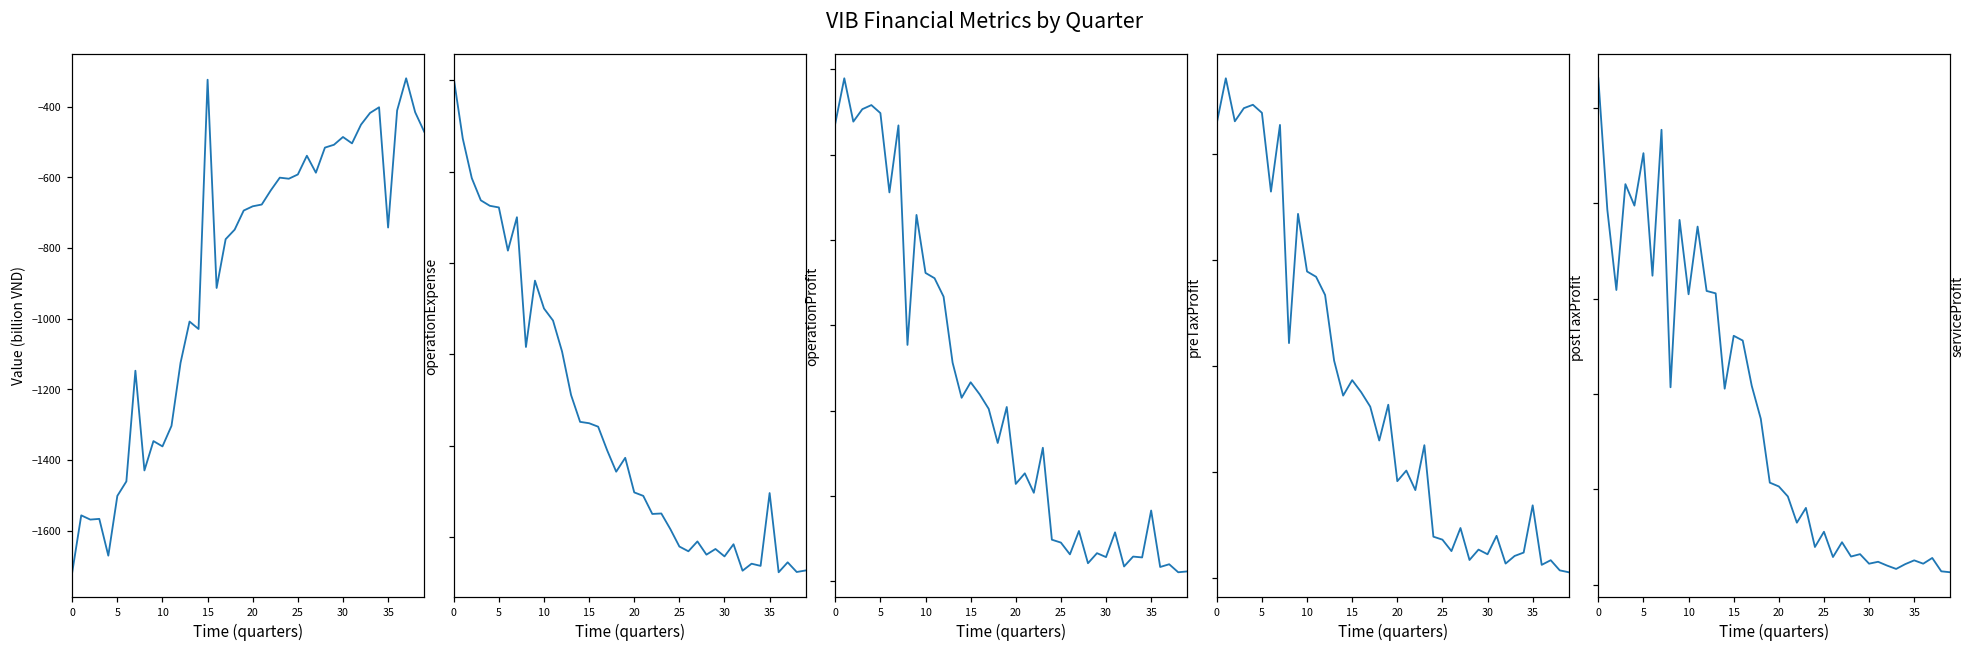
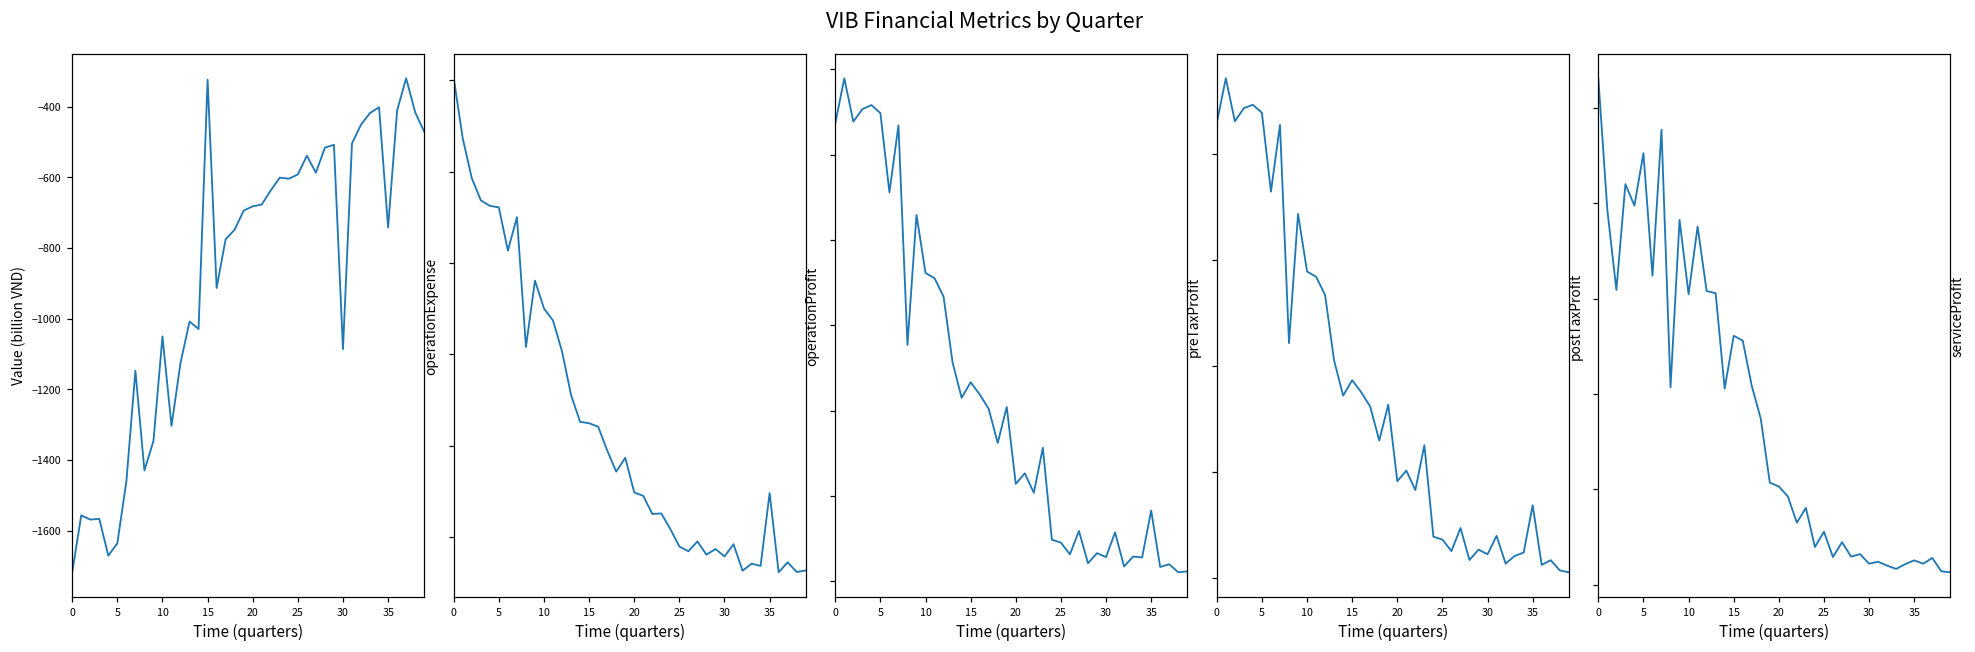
operationExpense, 5: -1500 -> -1640
operationExpense, 10: -1360 -> -1050
operationExpense, 30: -490 -> -1090
